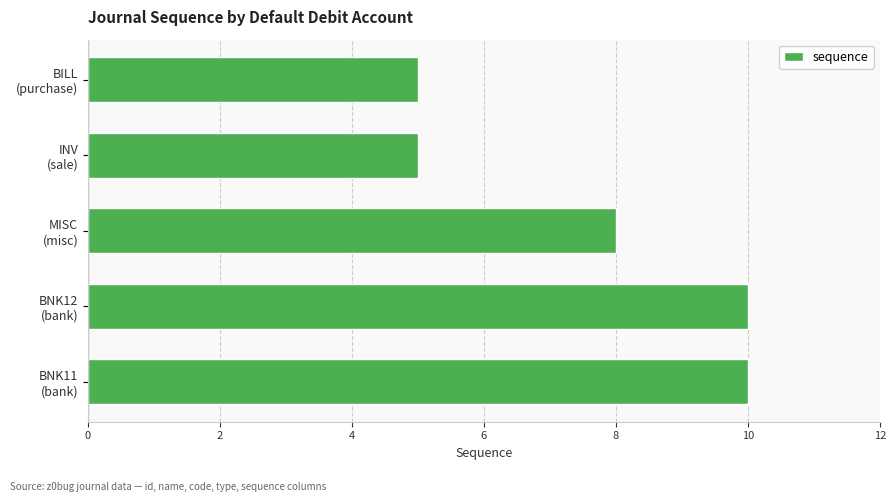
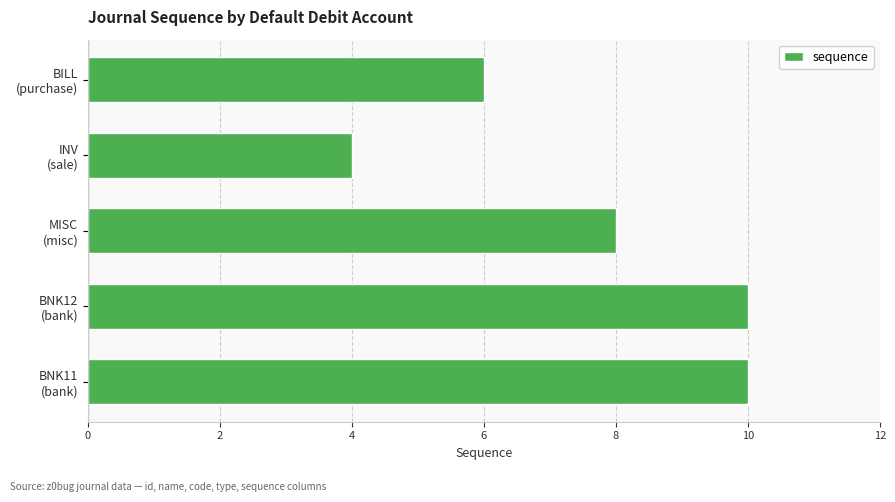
BILL (purchase): 5 -> 6
INV (sale): 5 -> 4
